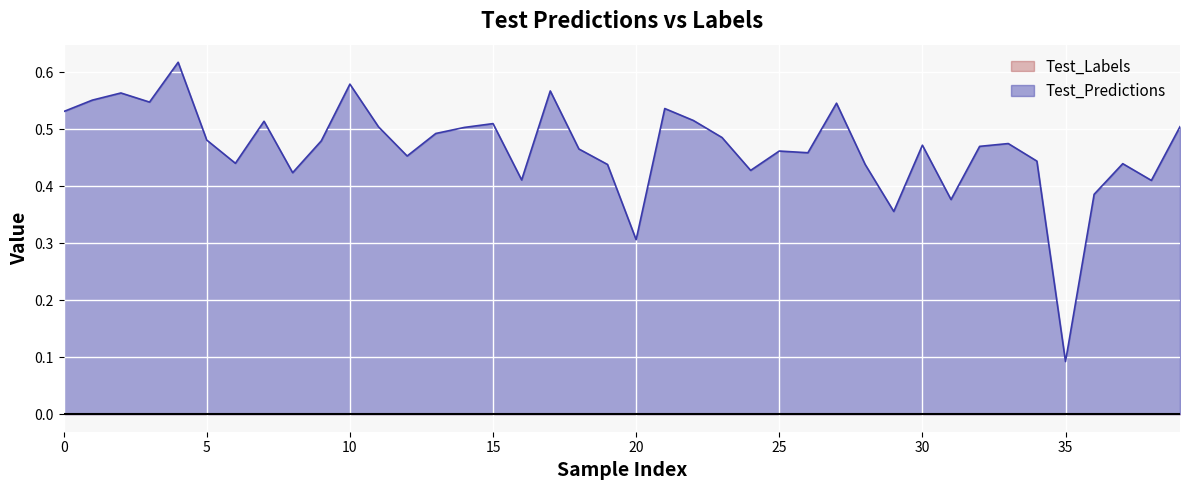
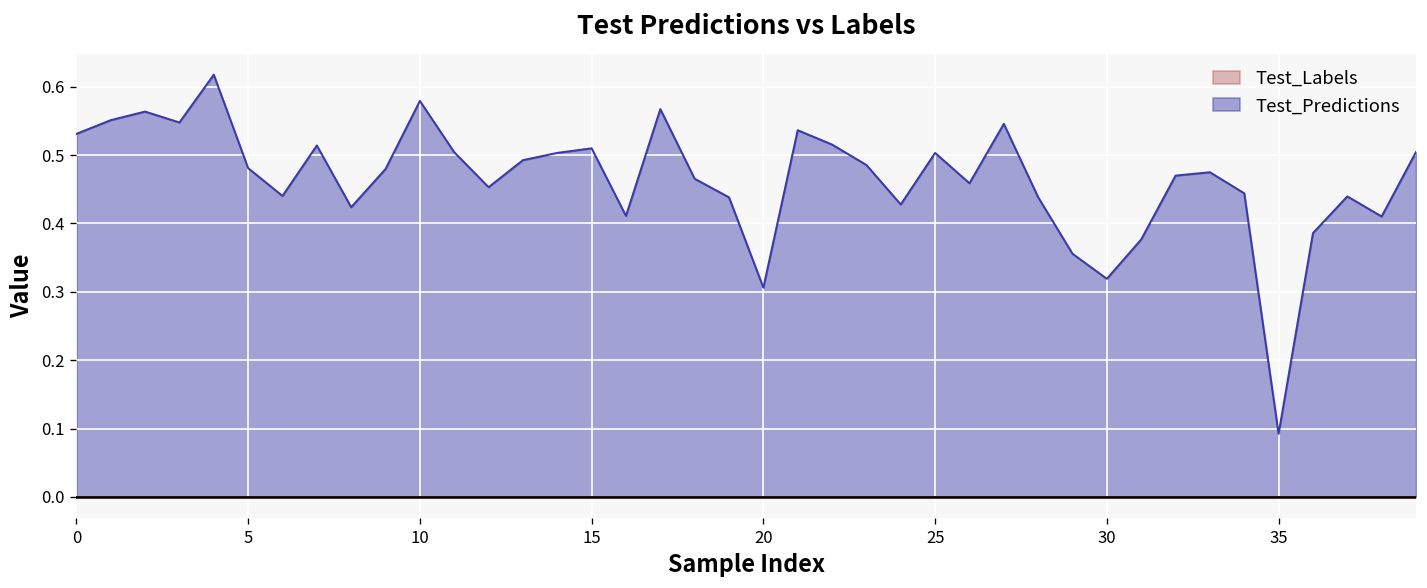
Test_Predictions, 25: 0.46 -> 0.50
Test_Predictions, 30: 0.47 -> 0.32
